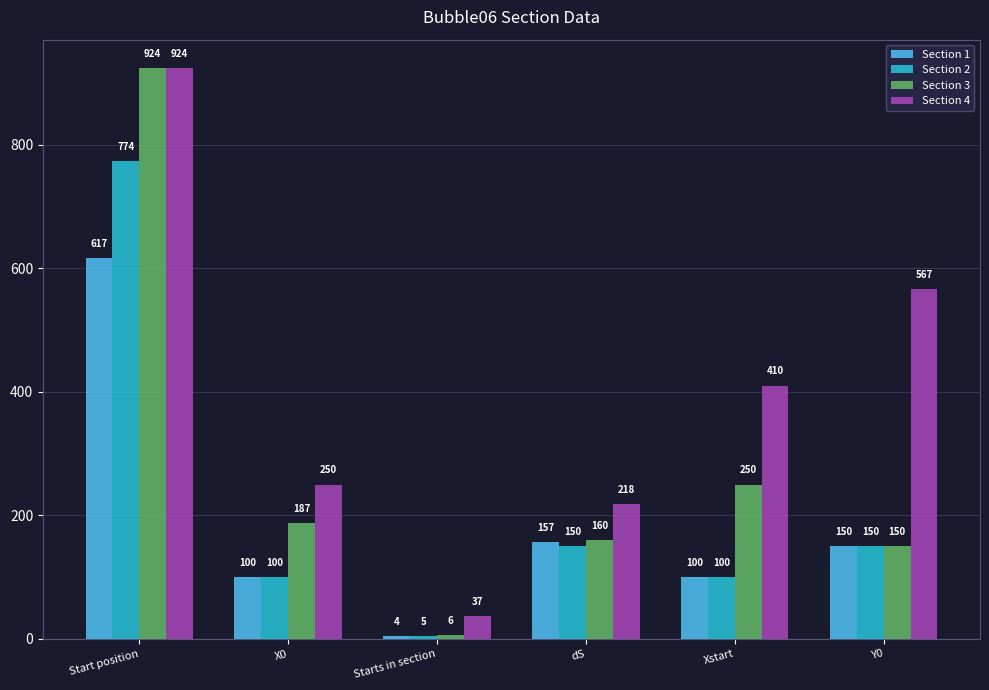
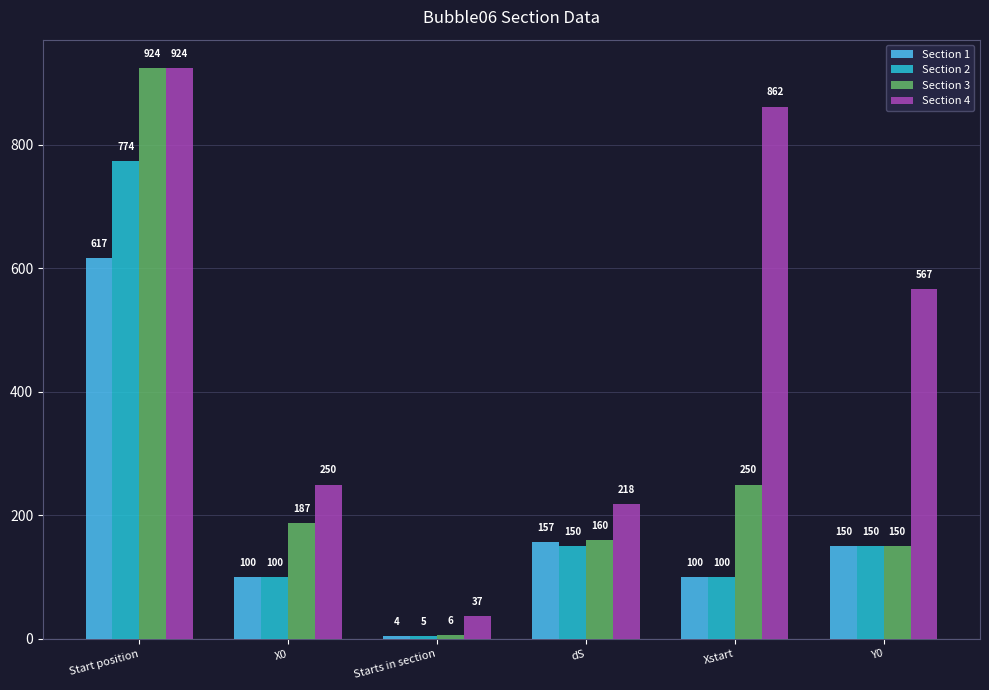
Section 4, Xstart: 410 -> 862
